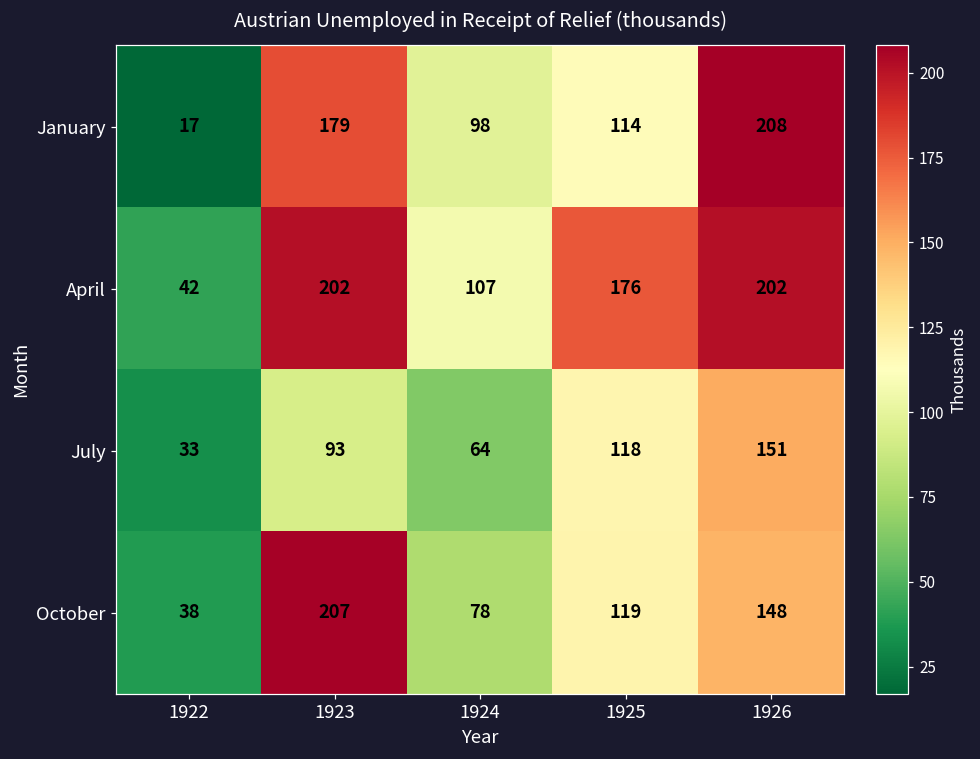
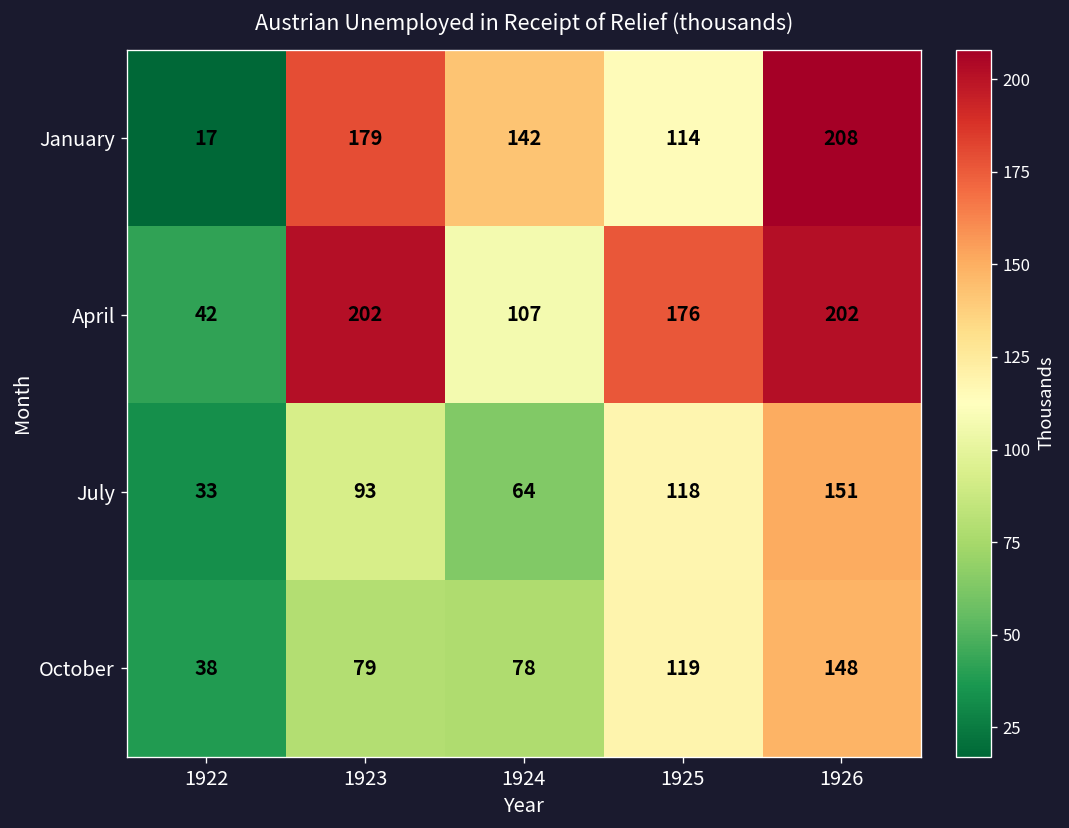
January, 1924: 98 -> 142
October, 1923: 207 -> 79
